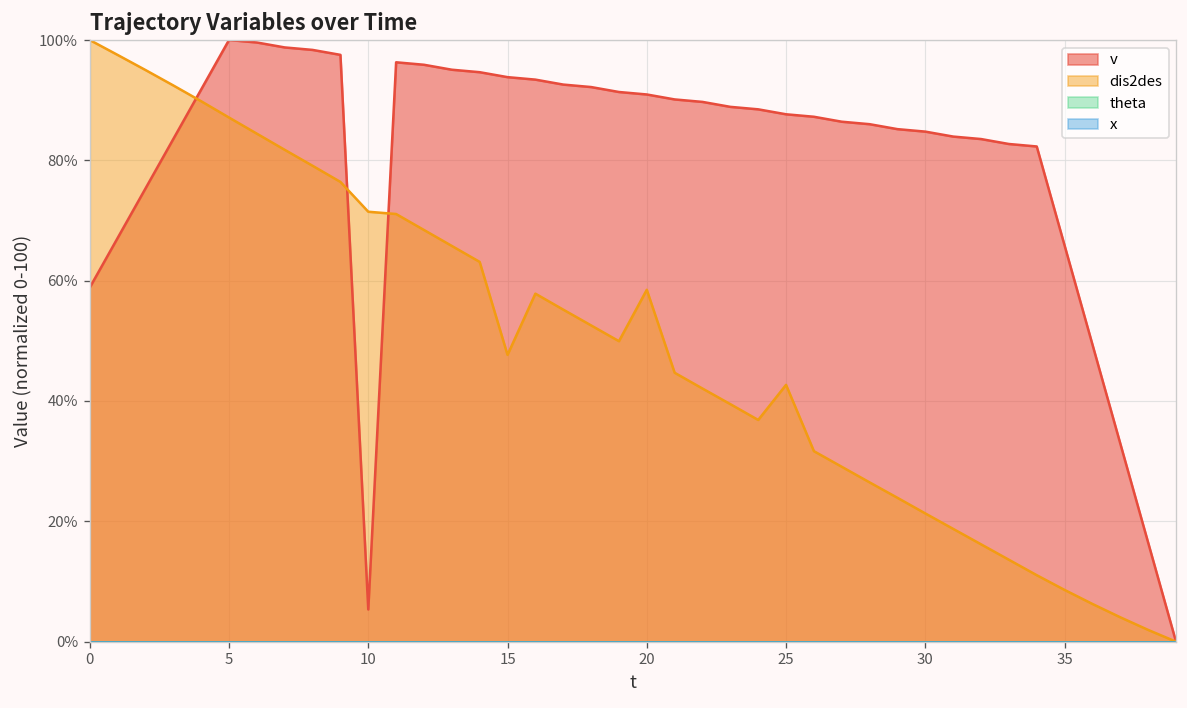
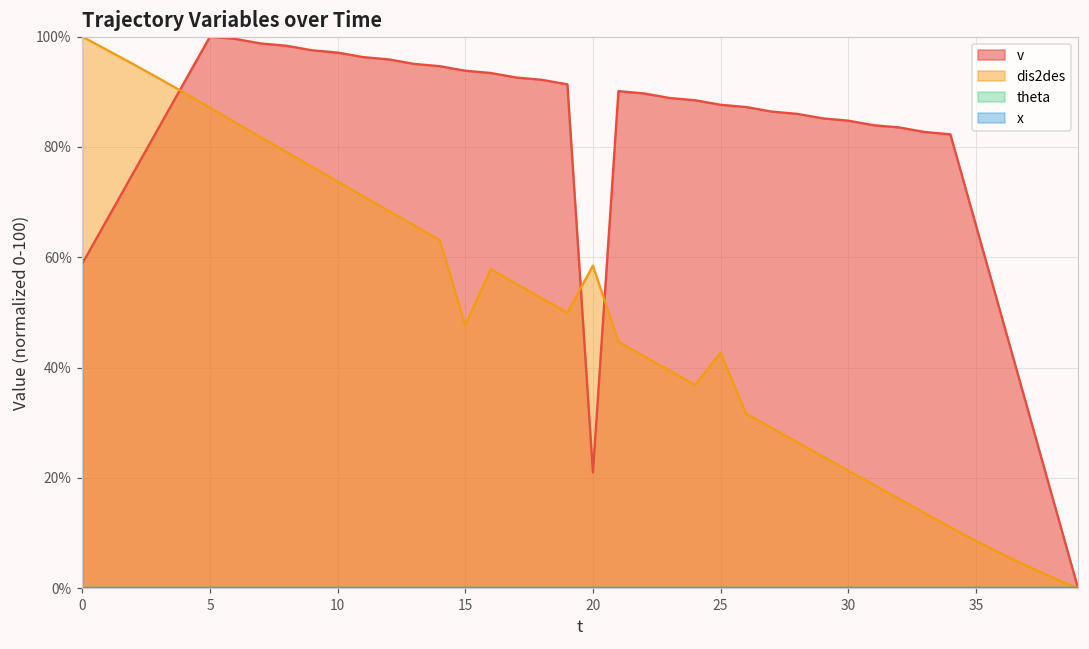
v, 10: 5% -> 97%
dis2des, 10: 71% -> 74%
v, 20: 91% -> 21%
